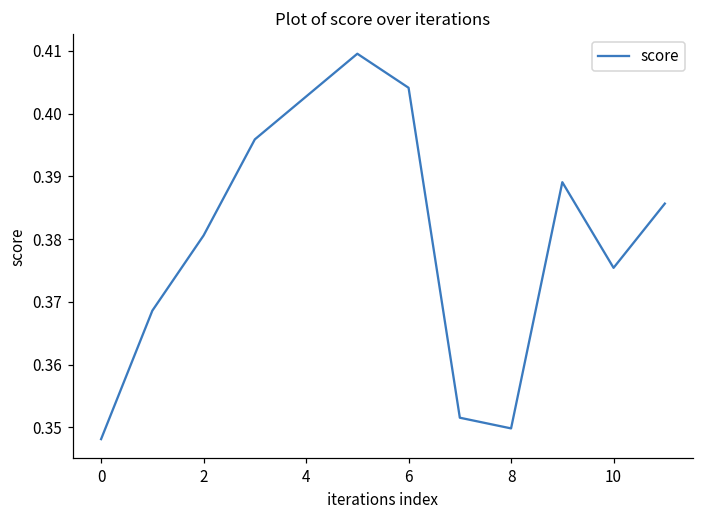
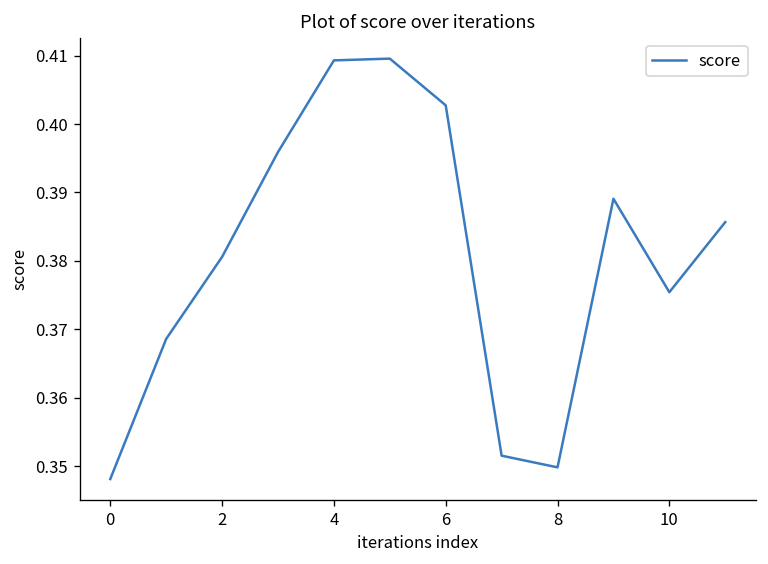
4: 0.403 -> 0.409
6: 0.404 -> 0.403
